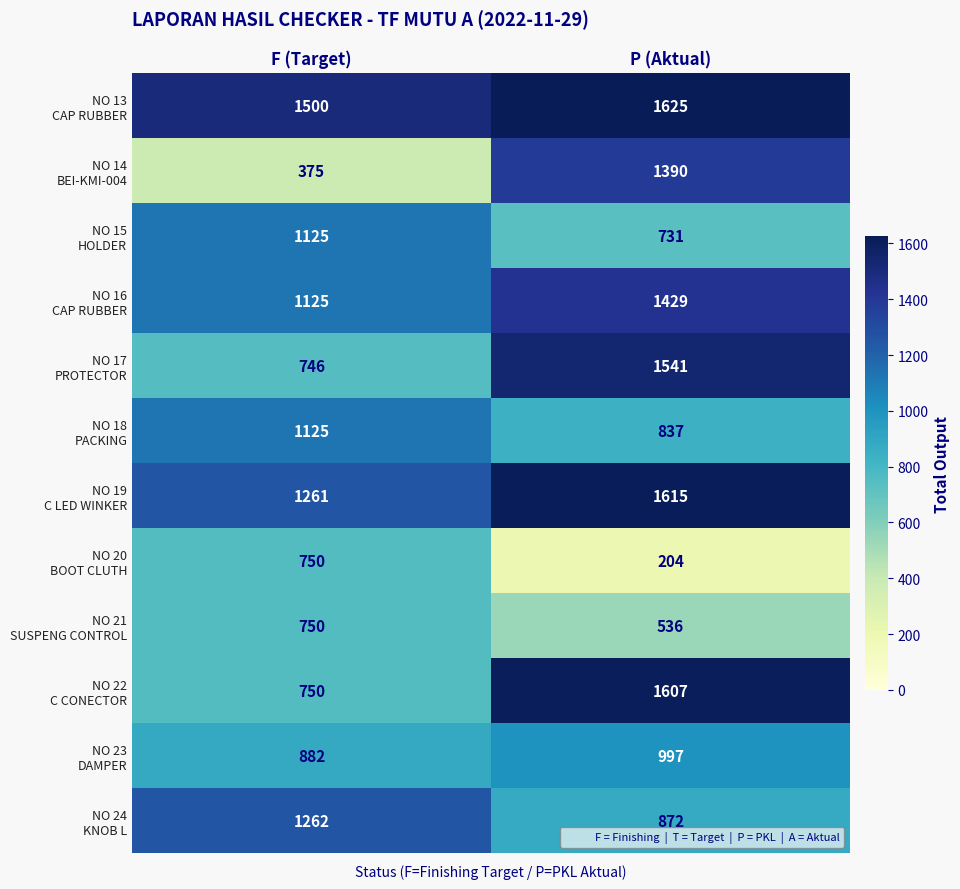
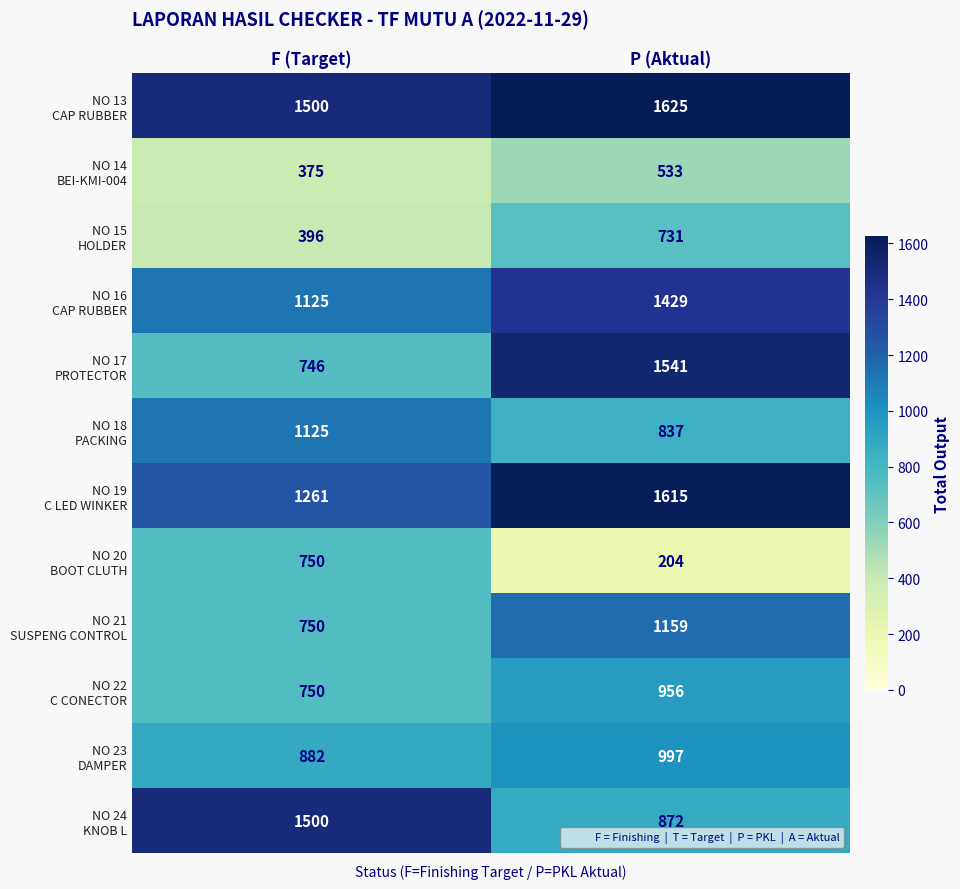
NO 14 BEI-KMI-004, P (Aktual): 1390 -> 533
NO 15 HOLDER, F (Target): 1125 -> 396
NO 21 SUSPENG CONTROL, P (Aktual): 536 -> 1159
NO 22 C CONECTOR, P (Aktual): 1607 -> 956
NO 24 KNOB L, F (Target): 1262 -> 1500
